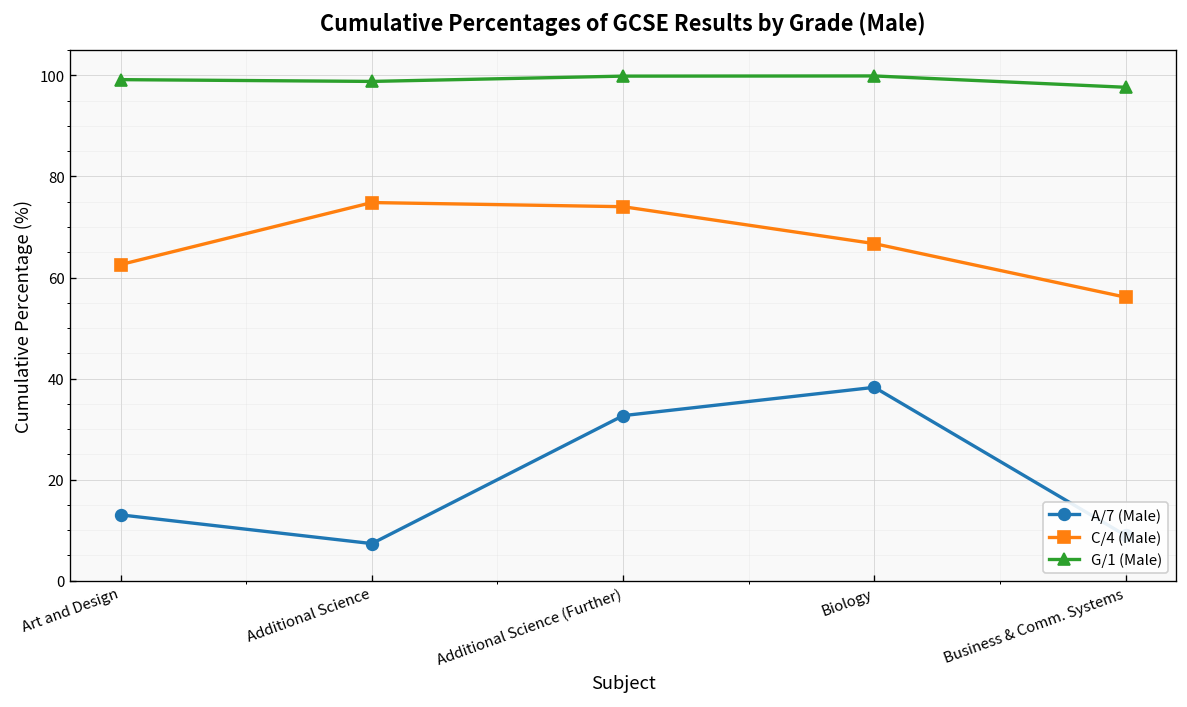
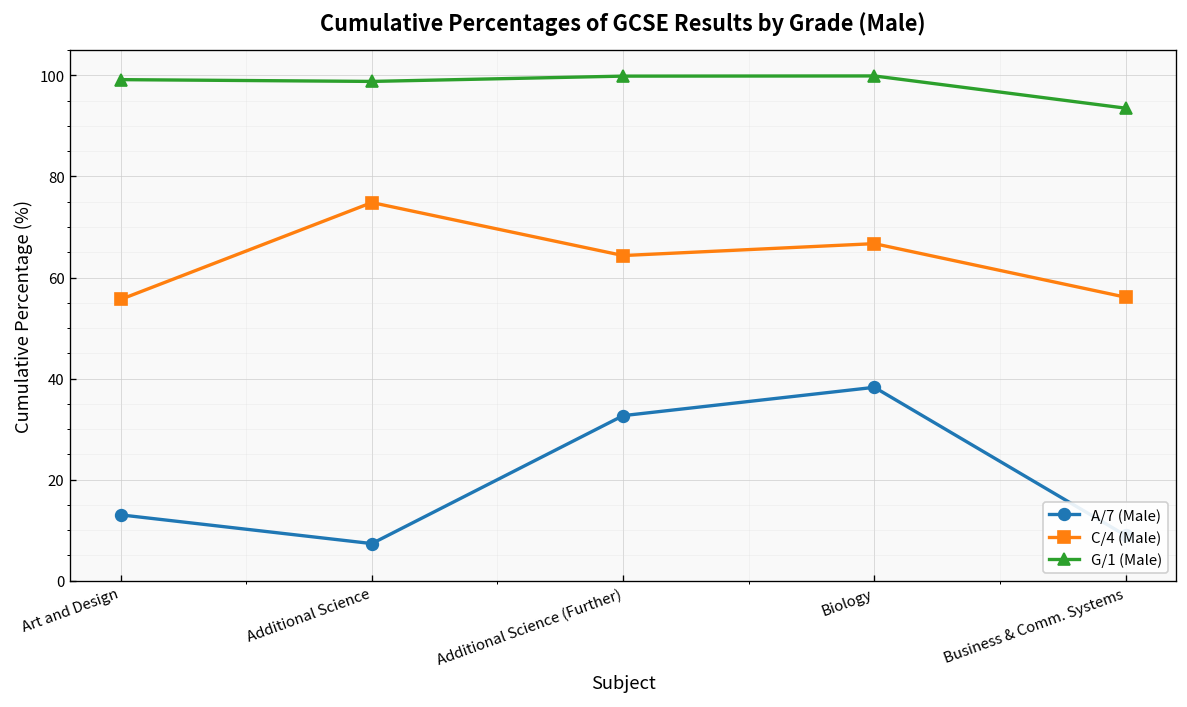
C/4 (Male), Art and Design: 63 -> 56
C/4 (Male), Additional Science (Further): 74 -> 64
G/1 (Male), Business & Comm. Systems: 98 -> 94
